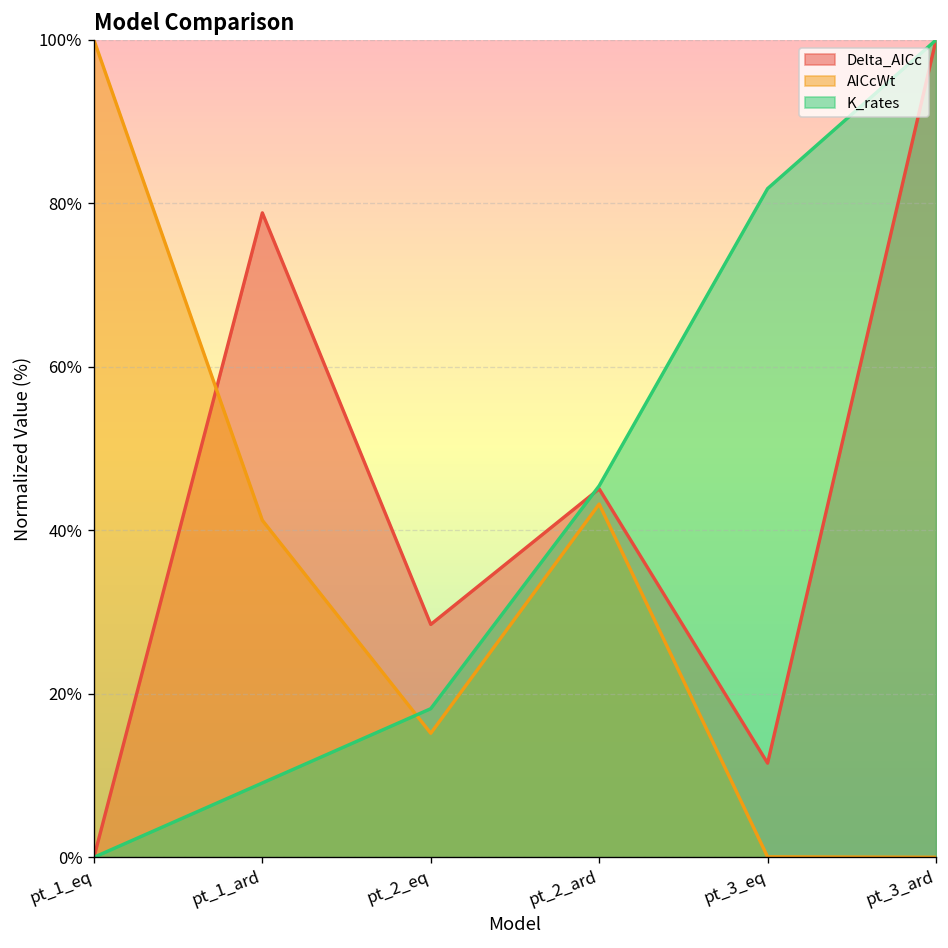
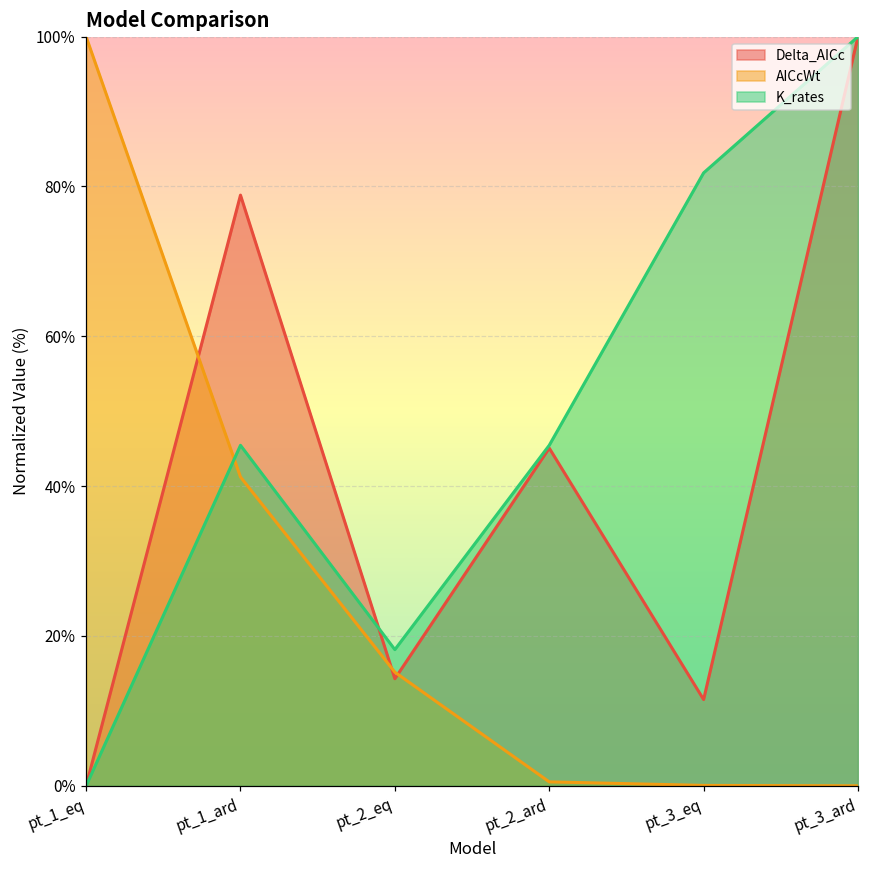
K_rates, pt_1_ard: 9% -> 45%
Delta_AICc, pt_2_eq: 28% -> 14%
AICcWt, pt_2_ard: 43% -> 1%
